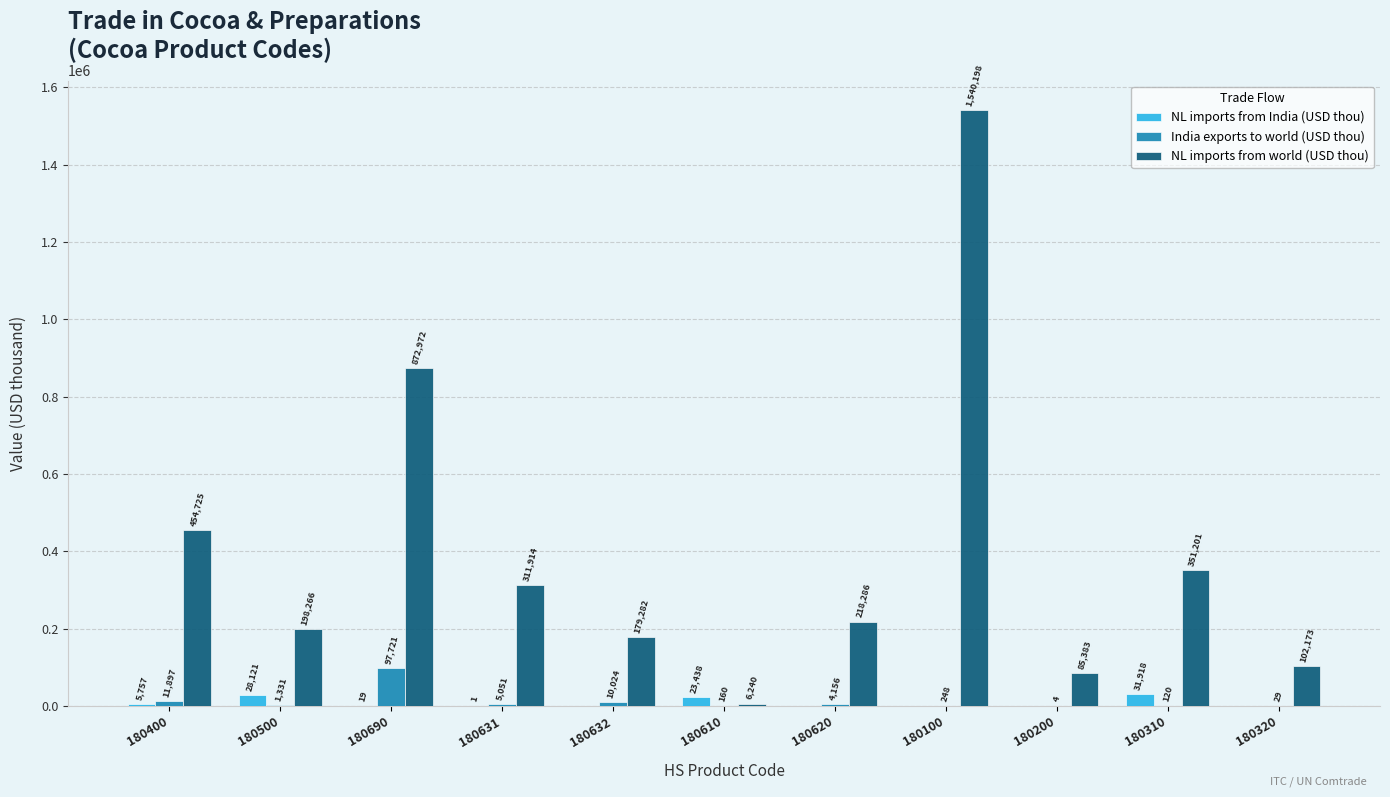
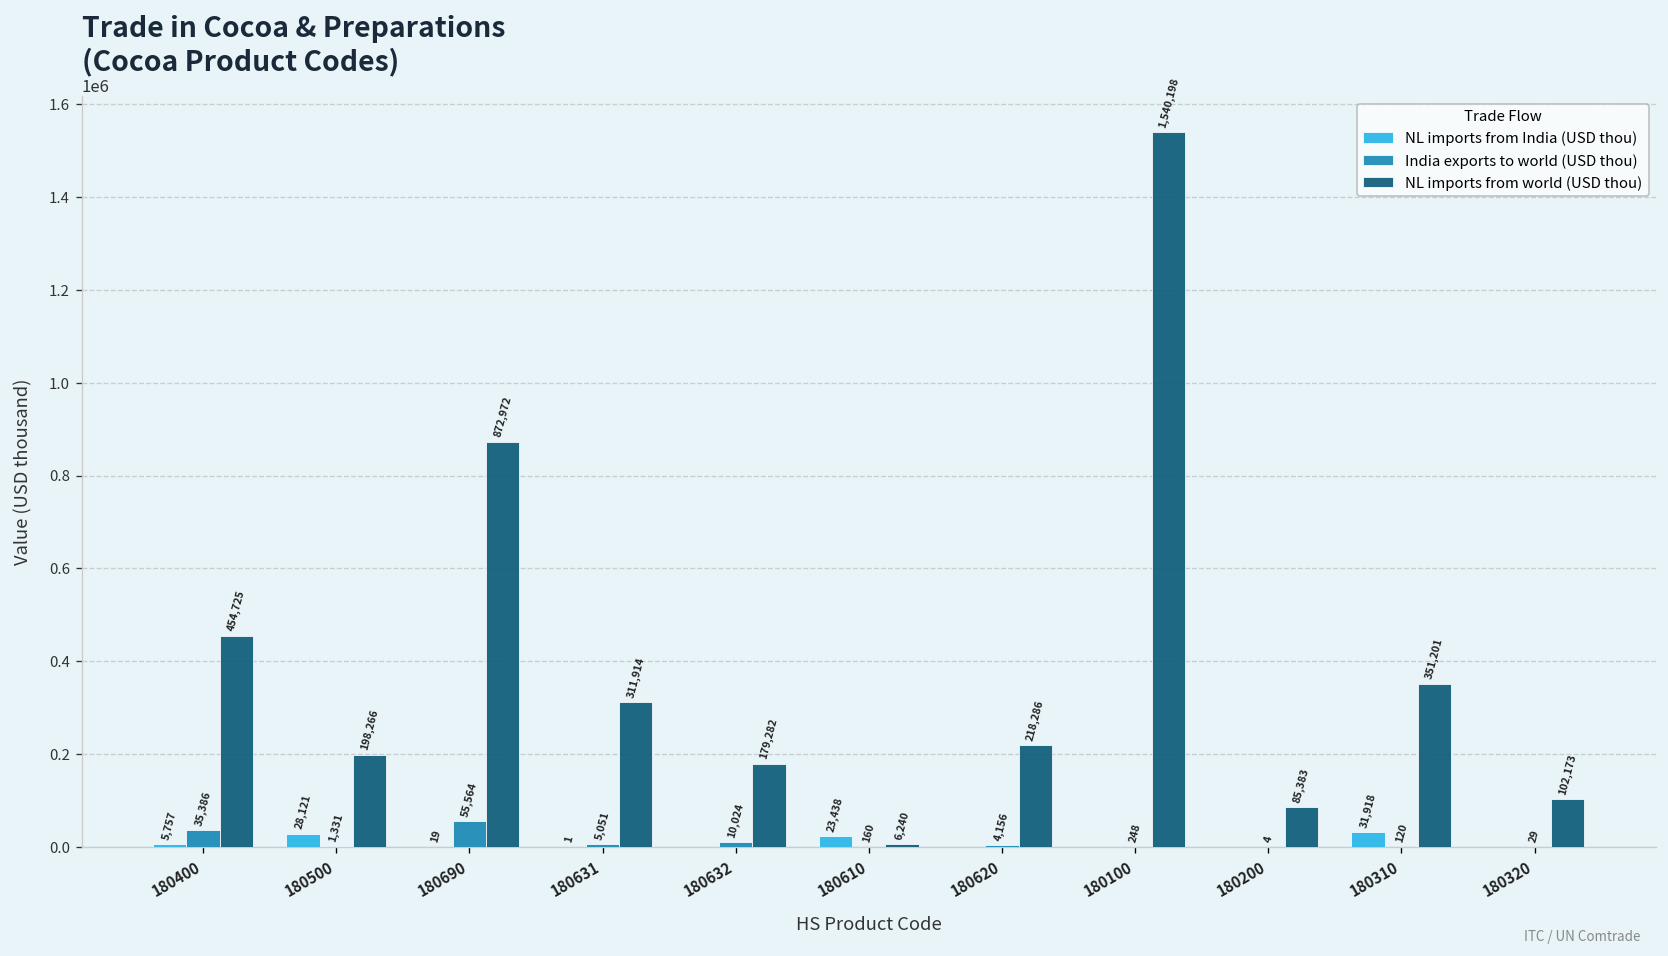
India exports to world (USD thou), 180400: 11,897 -> 35,386
India exports to world (USD thou), 180690: 97,721 -> 55,564
